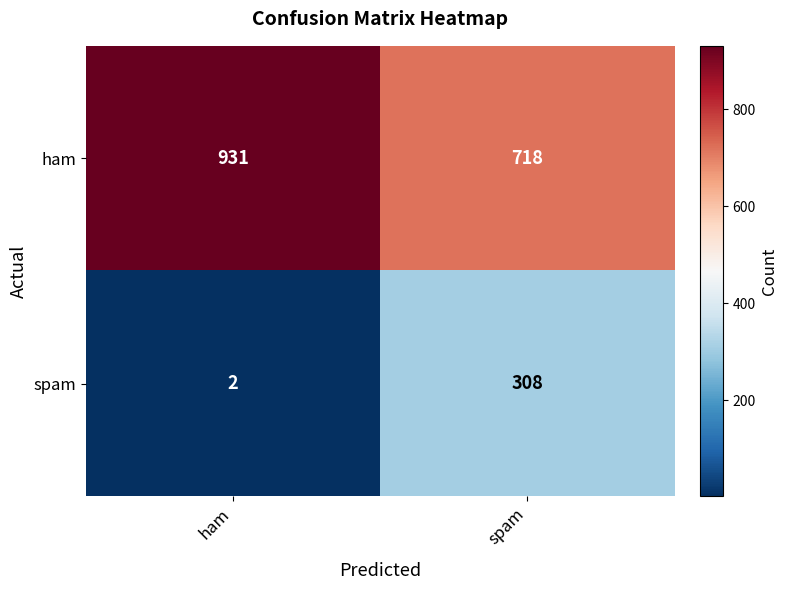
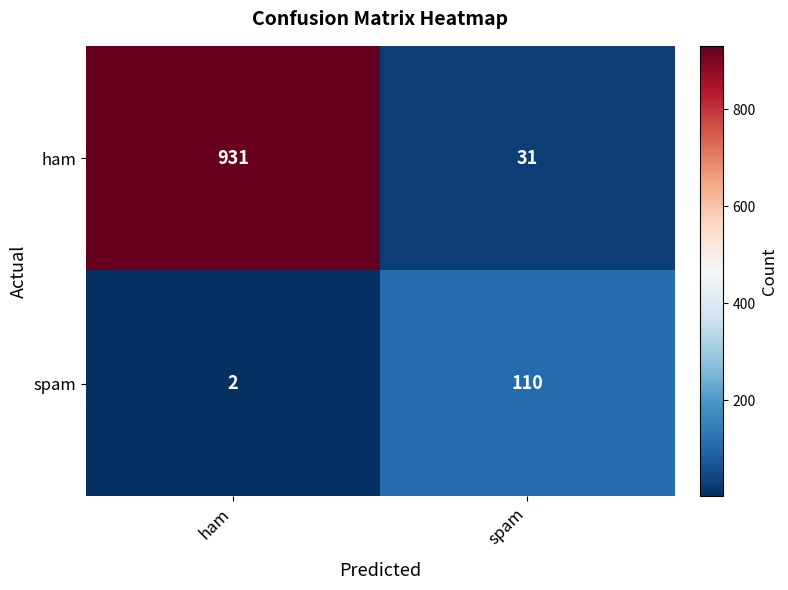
ham, spam: 718 -> 31
spam, spam: 308 -> 110
